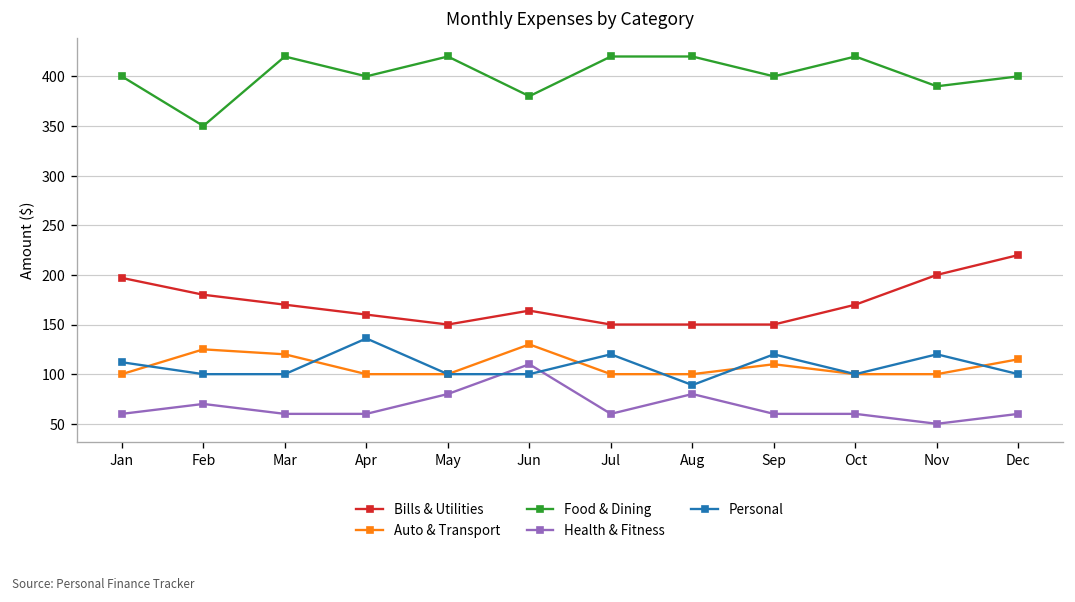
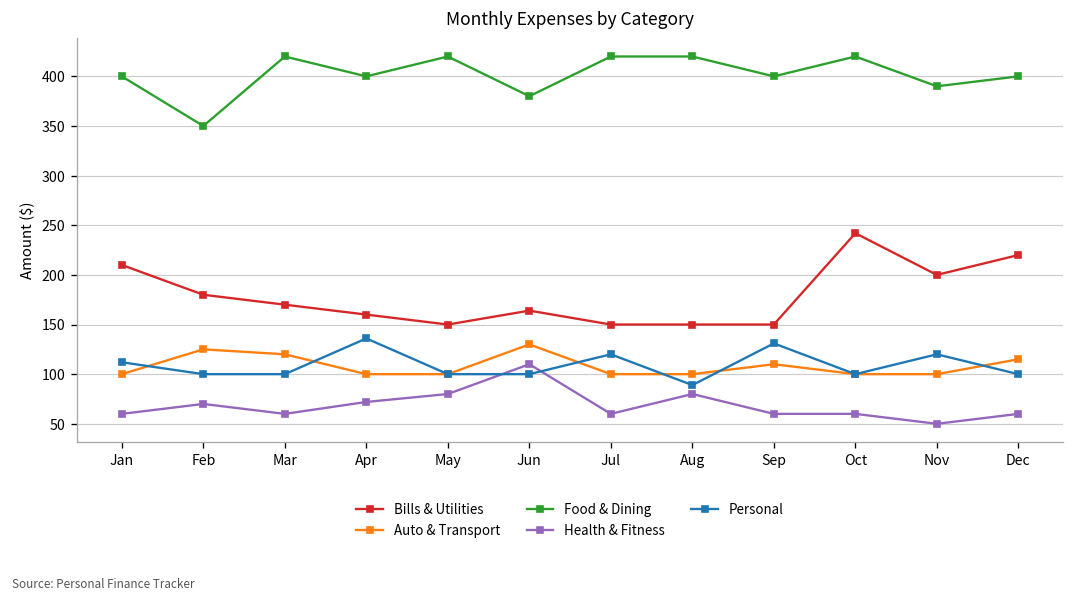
Bills & Utilities, Jan: 200 -> 210
Health & Fitness, Apr: 60 -> 70
Personal, Sep: 120 -> 130
Bills & Utilities, Oct: 170 -> 240
